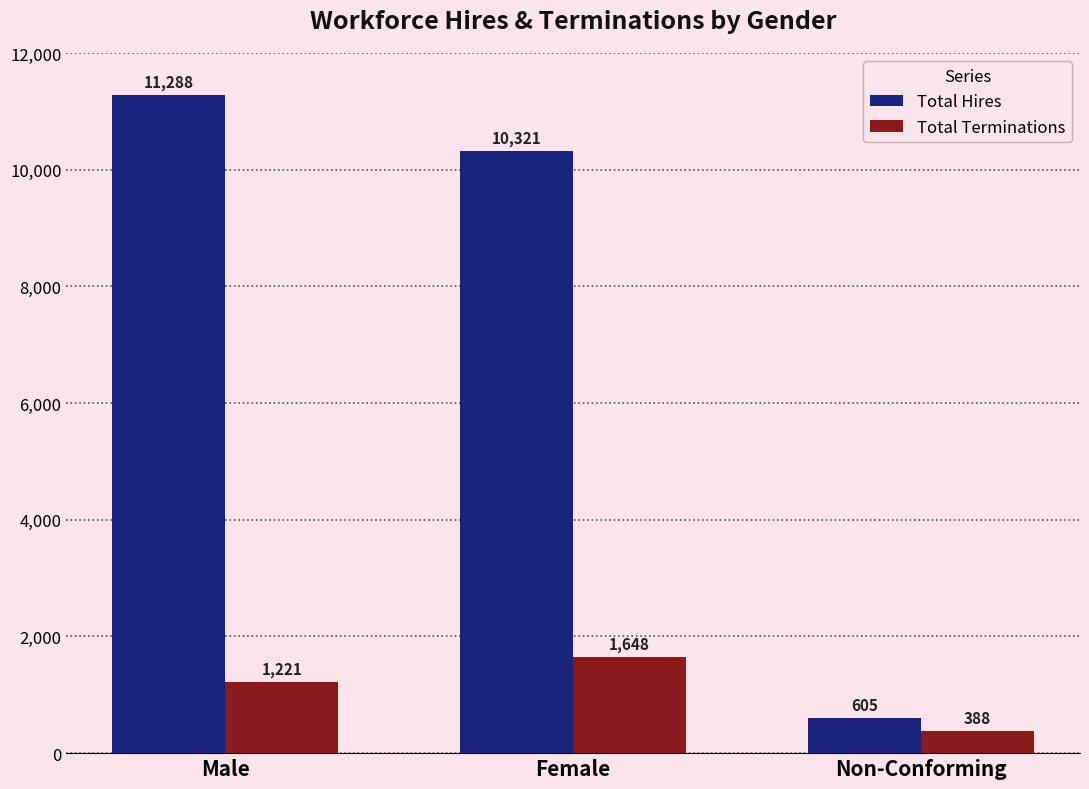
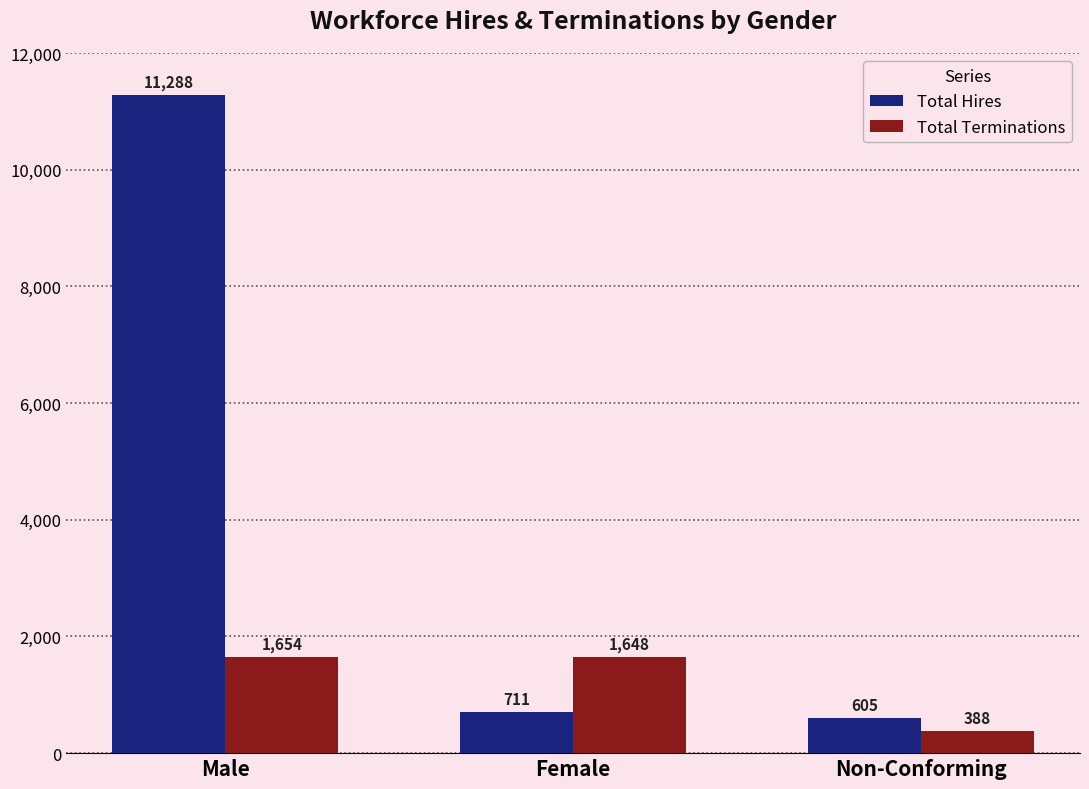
Total Terminations, Male: 1,221 -> 1,654
Total Hires, Female: 10,321 -> 711
